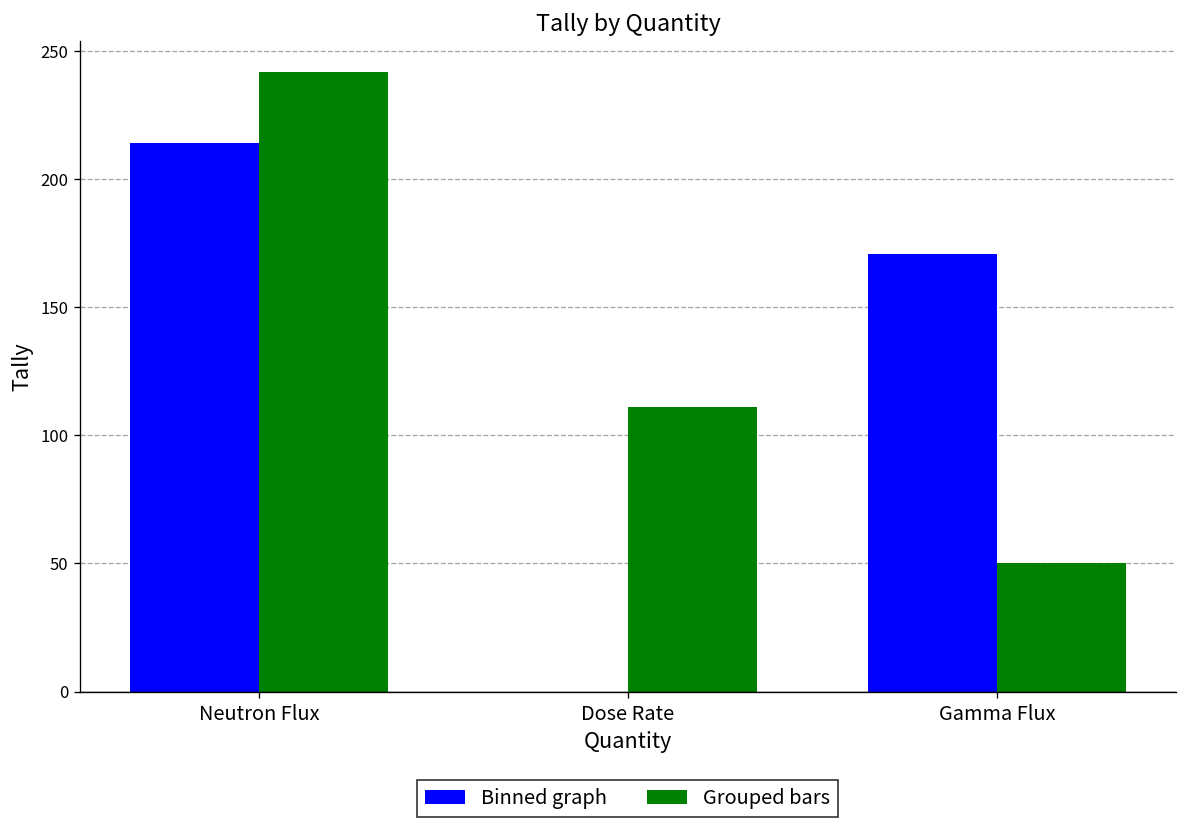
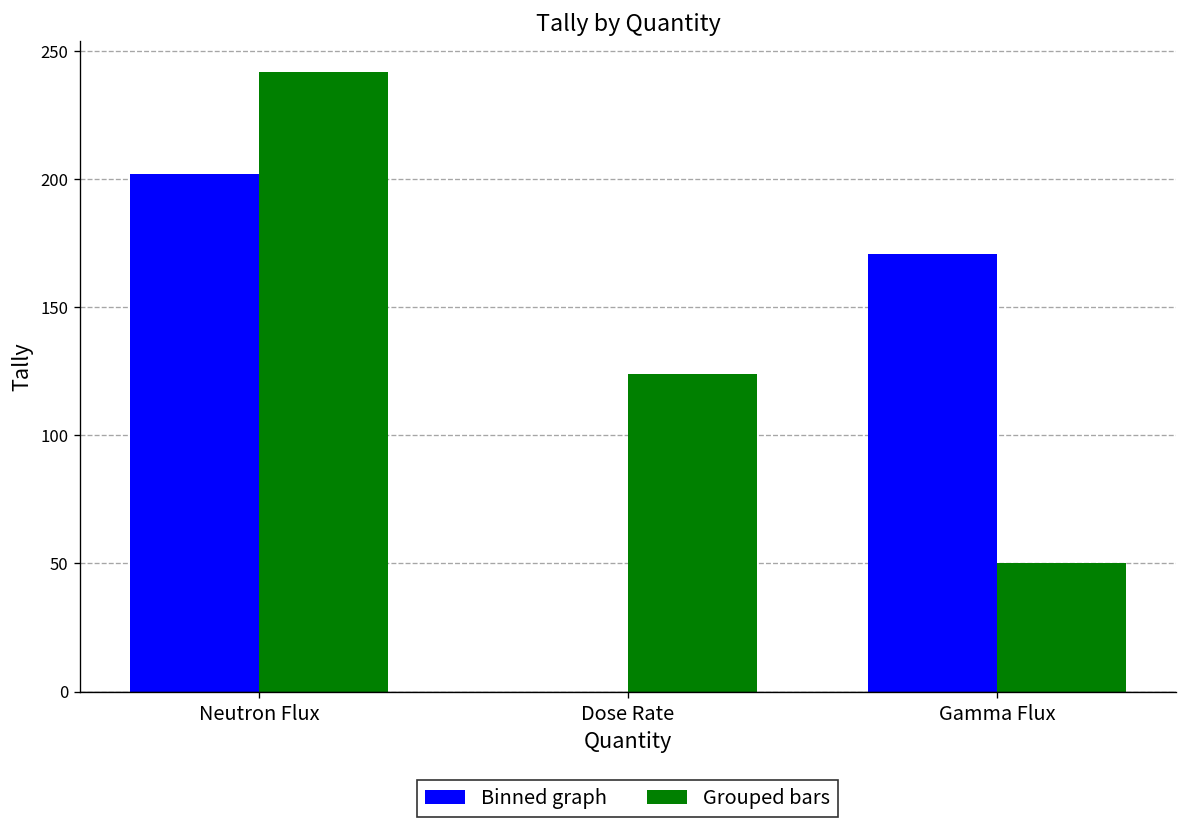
Binned graph, Neutron Flux: 214 -> 202
Grouped bars, Dose Rate: 111 -> 124
